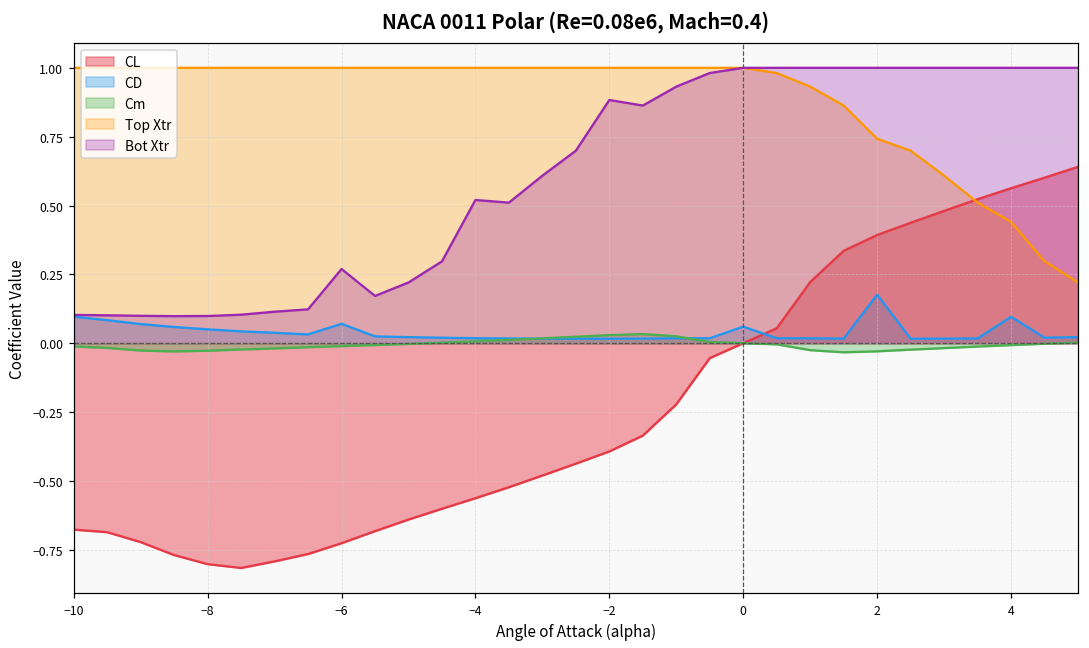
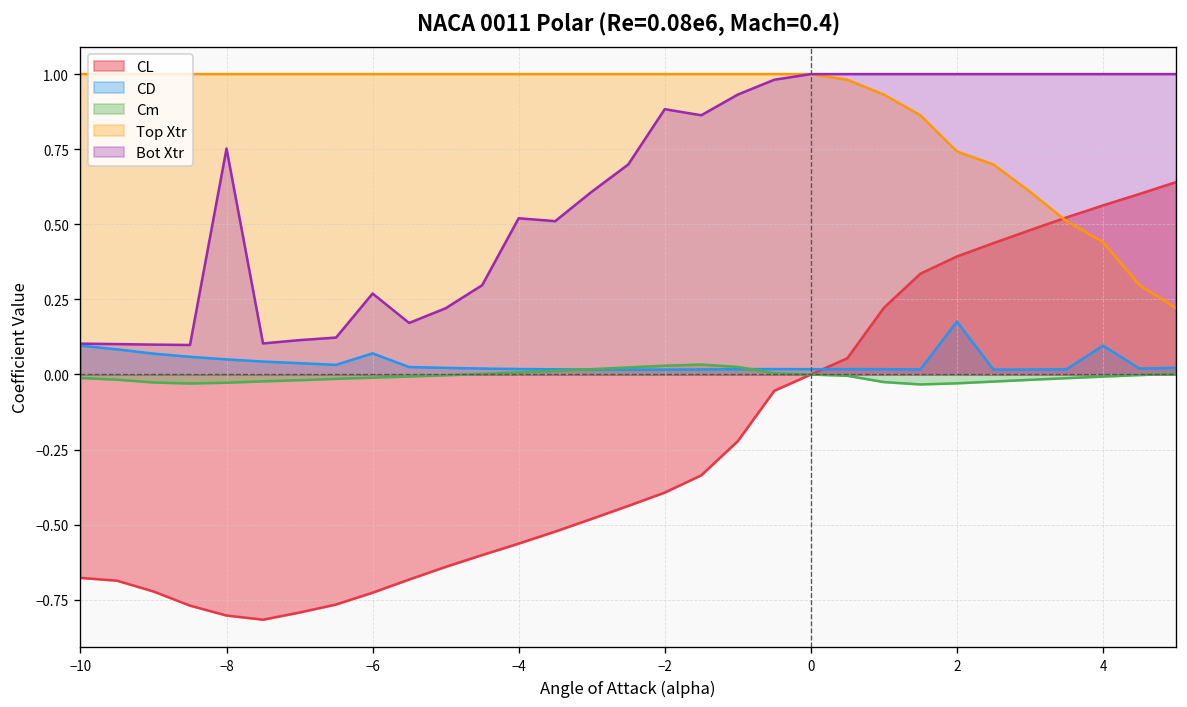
Bot Xtr, −8: 0.10 -> 0.75
CD, 0: 0.06 -> 0.02
